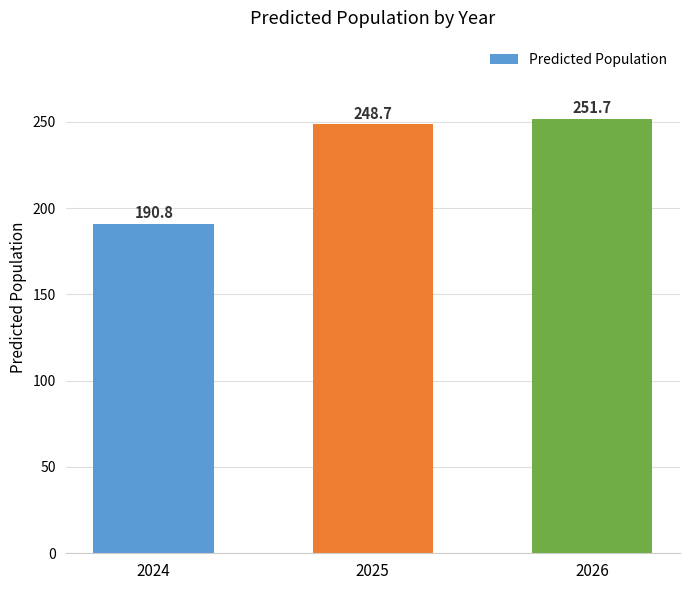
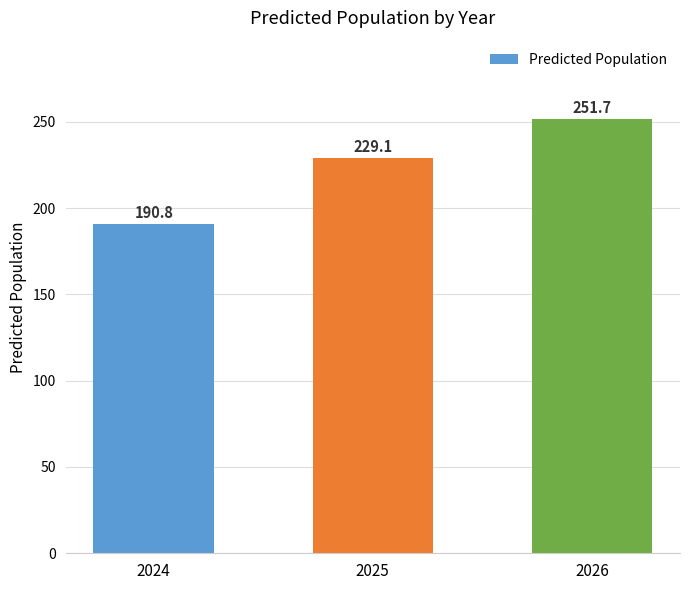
2025: 248.7 -> 229.1
